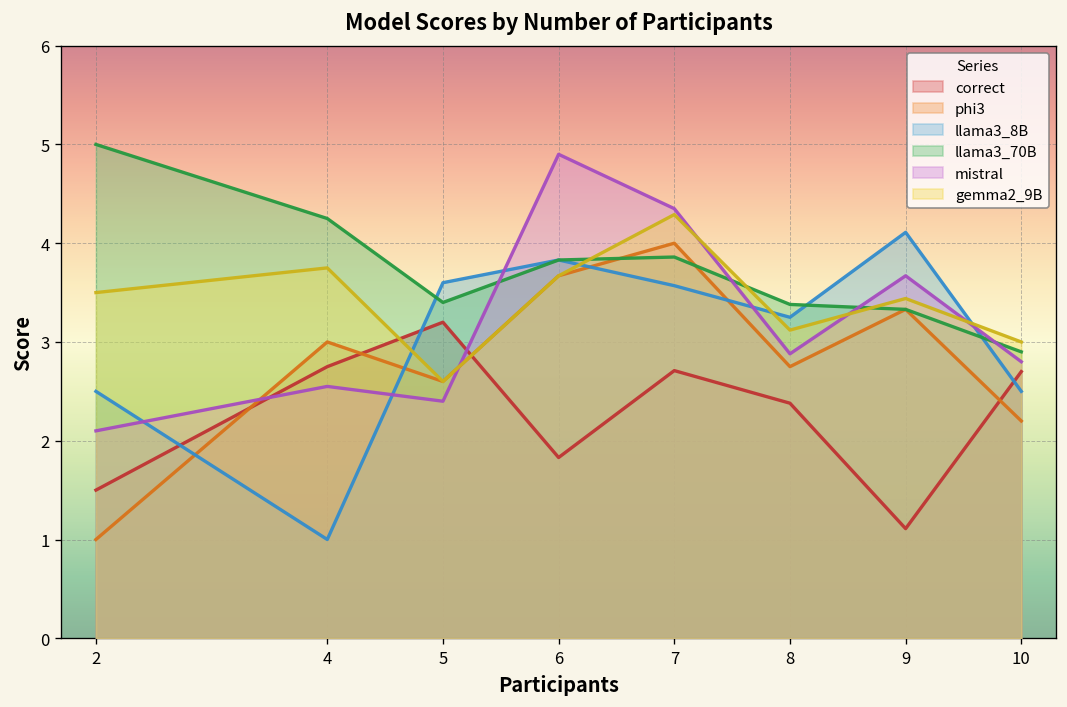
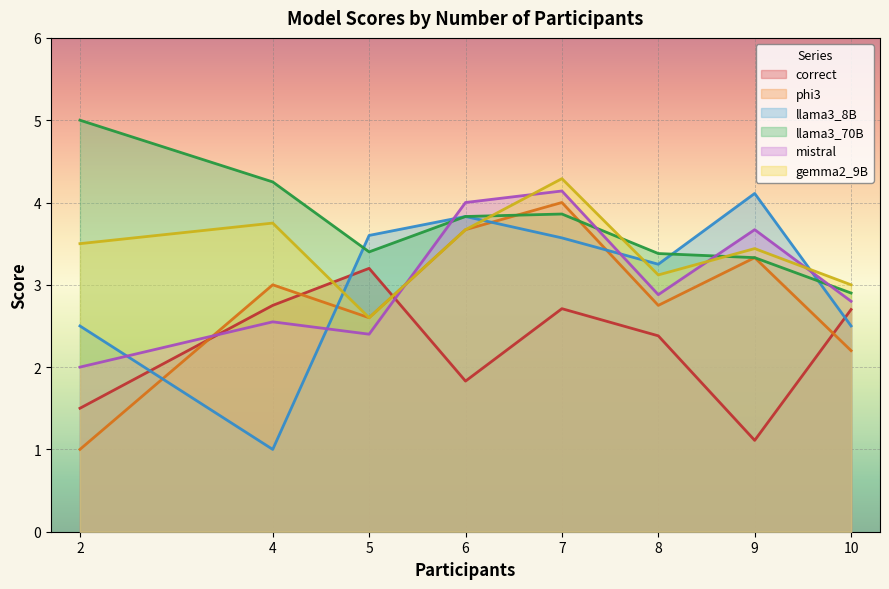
mistral, 2: 2.1 -> 2.0
mistral, 6: 4.9 -> 4.0
mistral, 7: 4.4 -> 4.1
